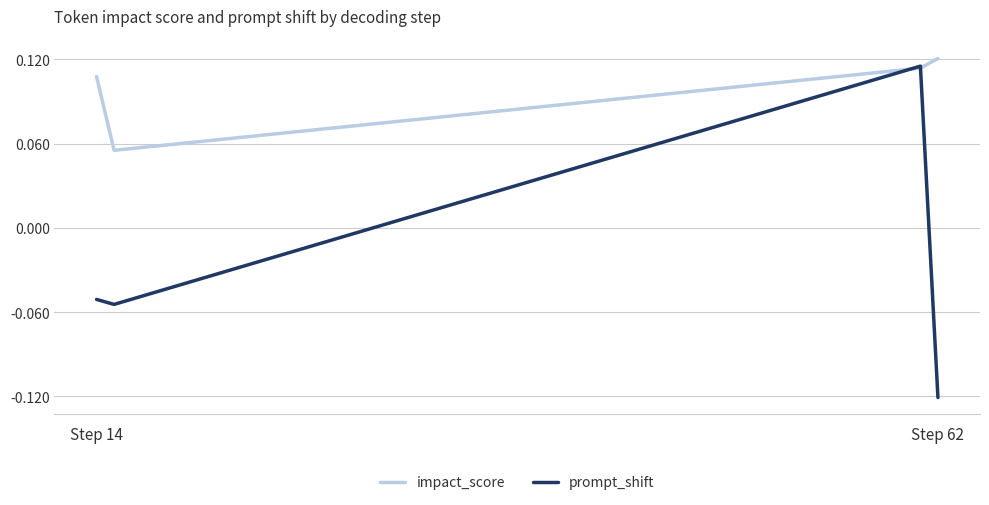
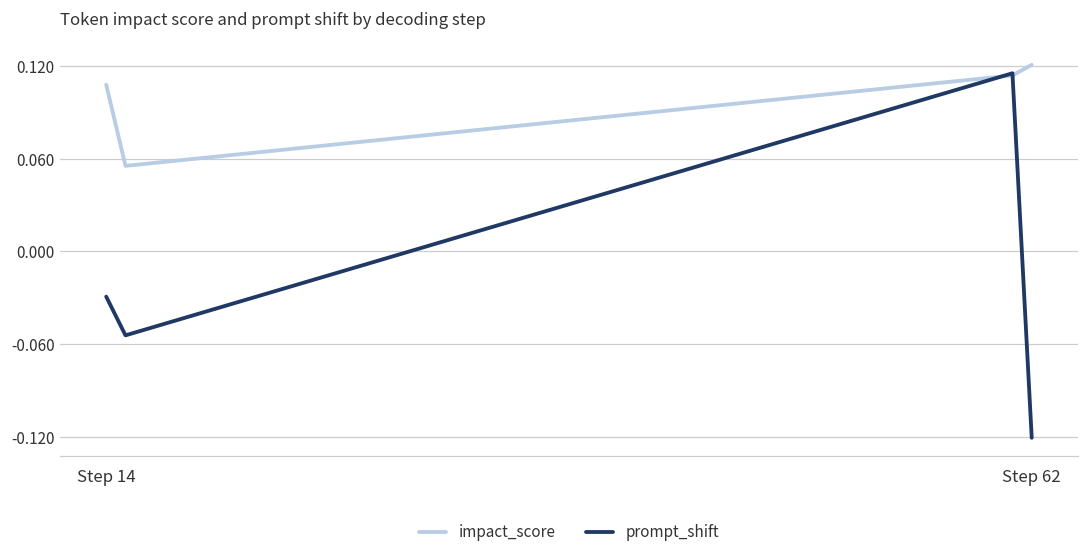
prompt_shift, Step 14: -0.051 -> -0.029
